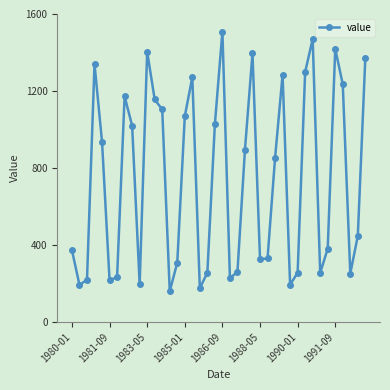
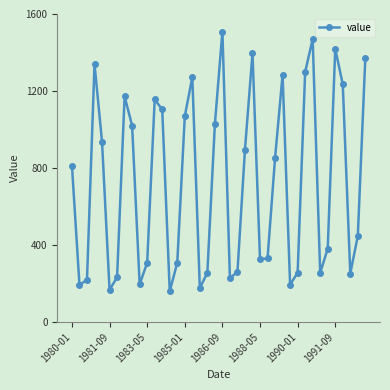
1980-01: 370 -> 810
1981-09: 220 -> 170
1983-05: 1400 -> 310
